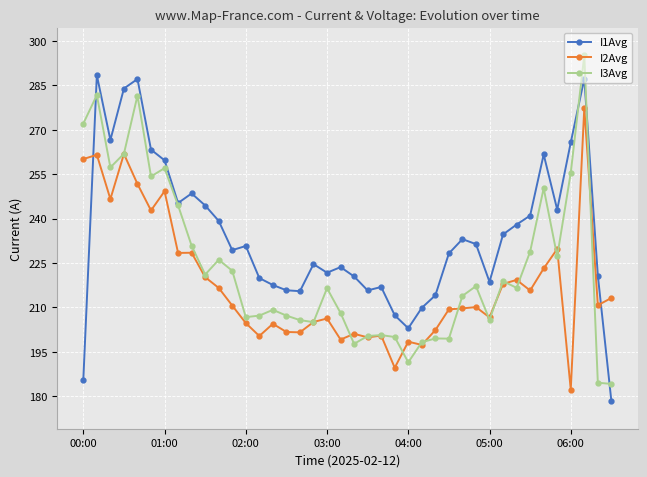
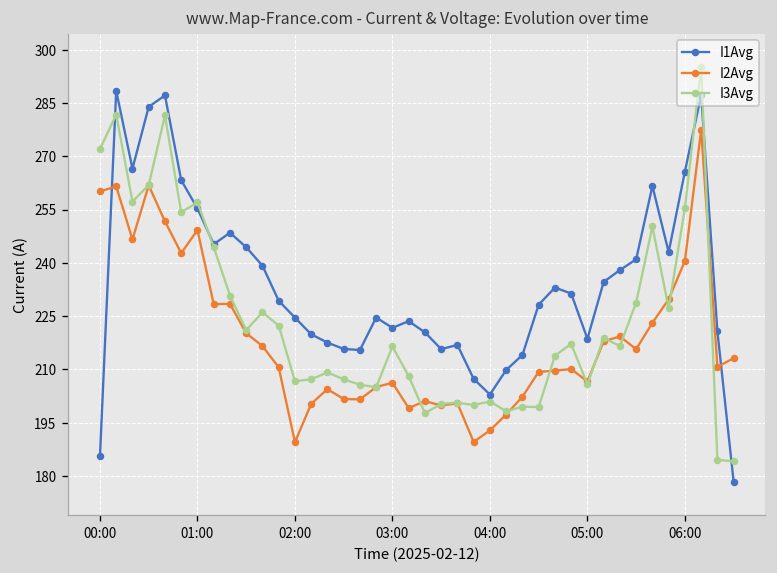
I1Avg, 01:00: 260 -> 255
I1Avg, 02:00: 231 -> 225
I2Avg, 02:00: 205 -> 190
I2Avg, 04:00: 198 -> 193
I3Avg, 04:00: 191 -> 201
I2Avg, 06:00: 182 -> 241
